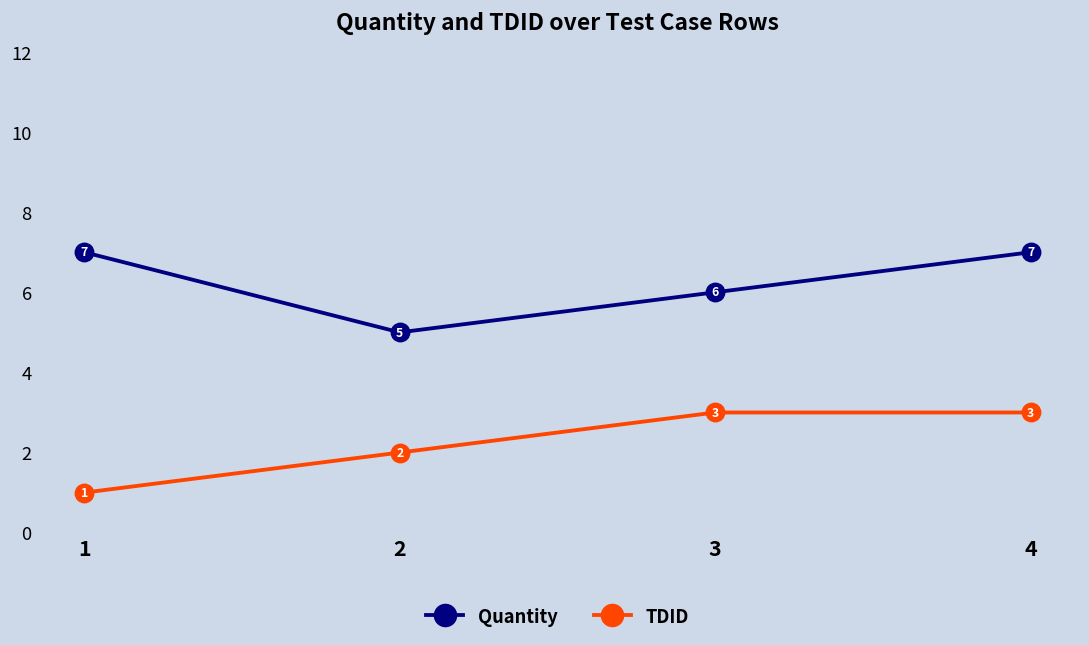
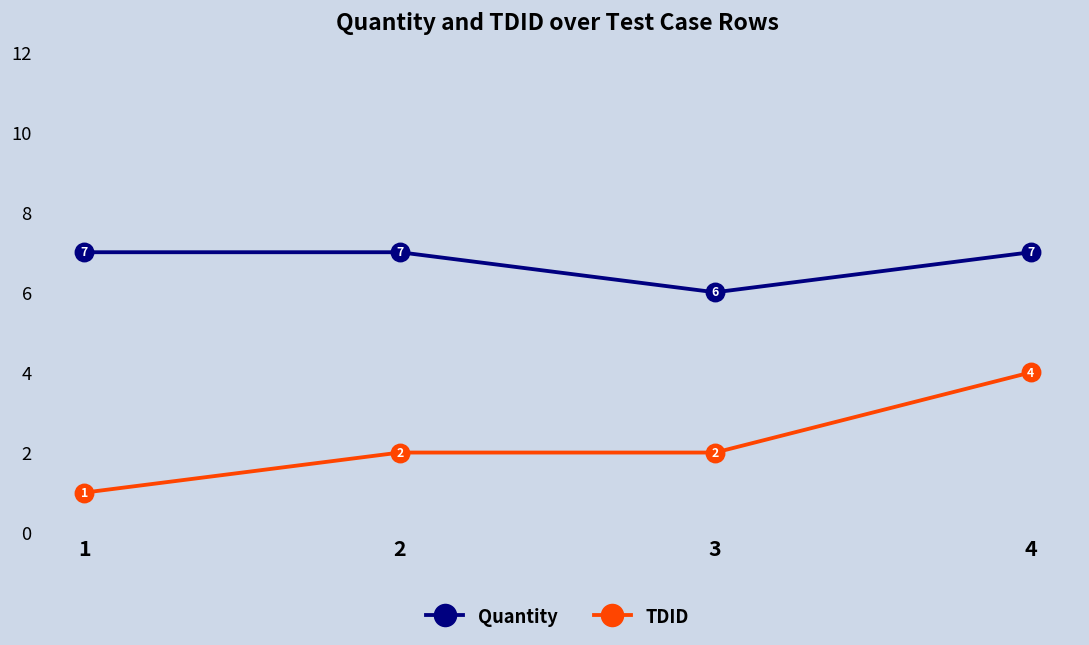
Quantity, 2: 5 -> 7
TDID, 3: 3 -> 2
TDID, 4: 3 -> 4
